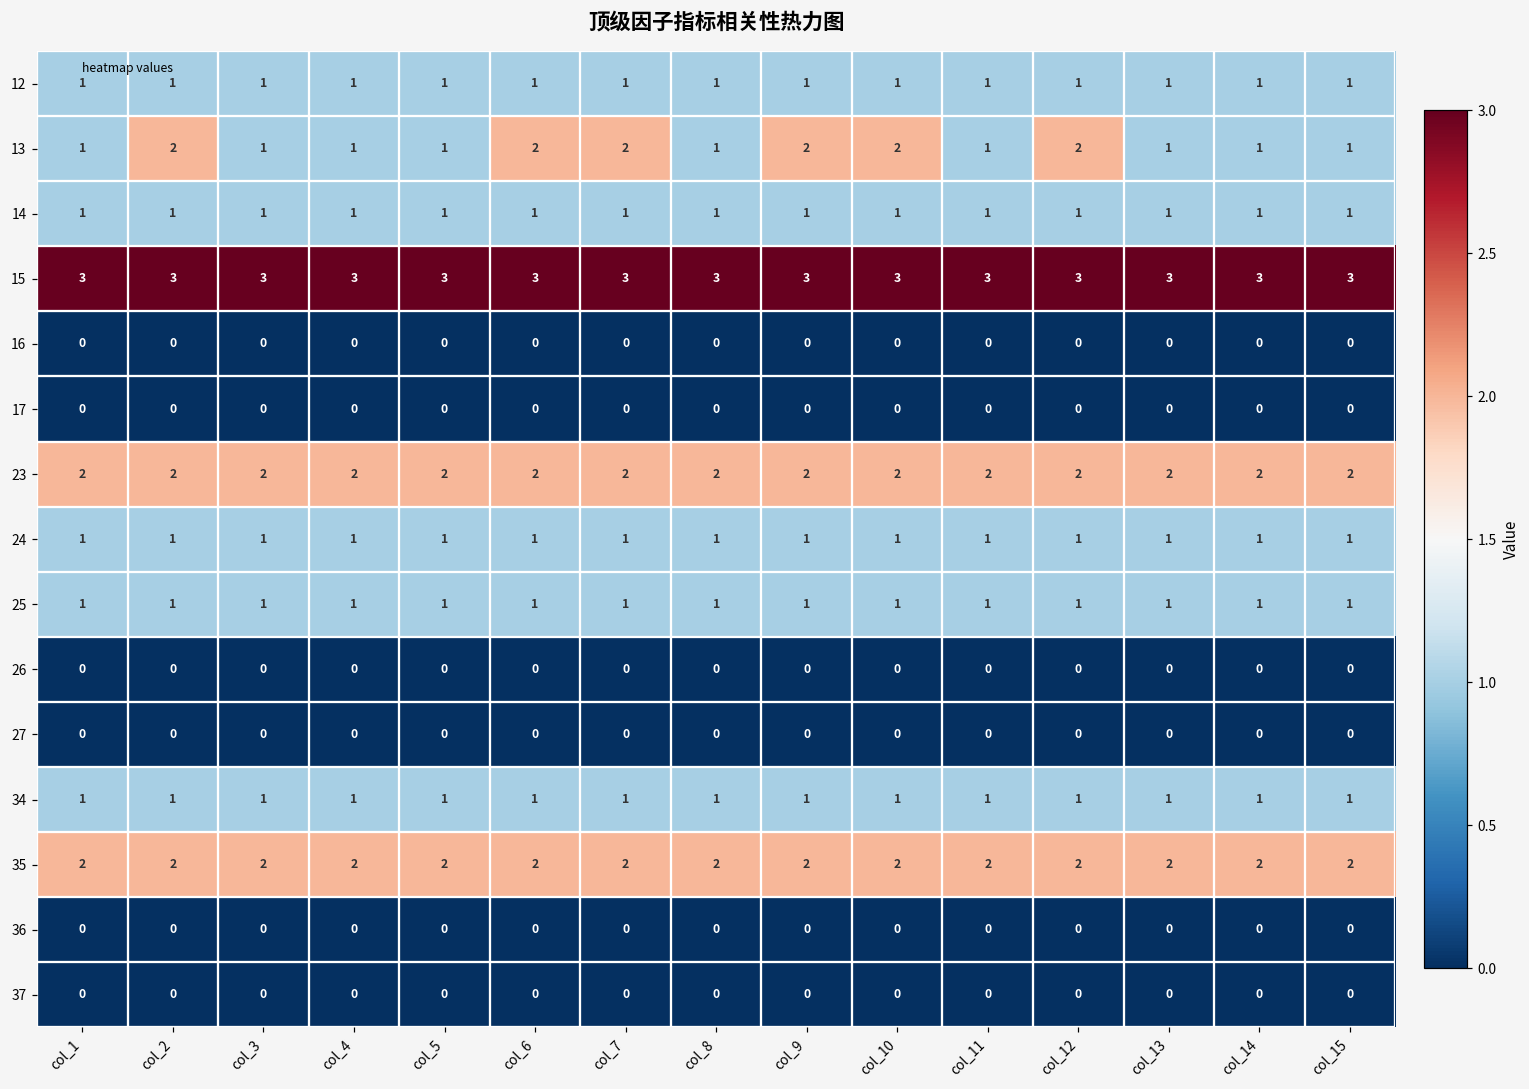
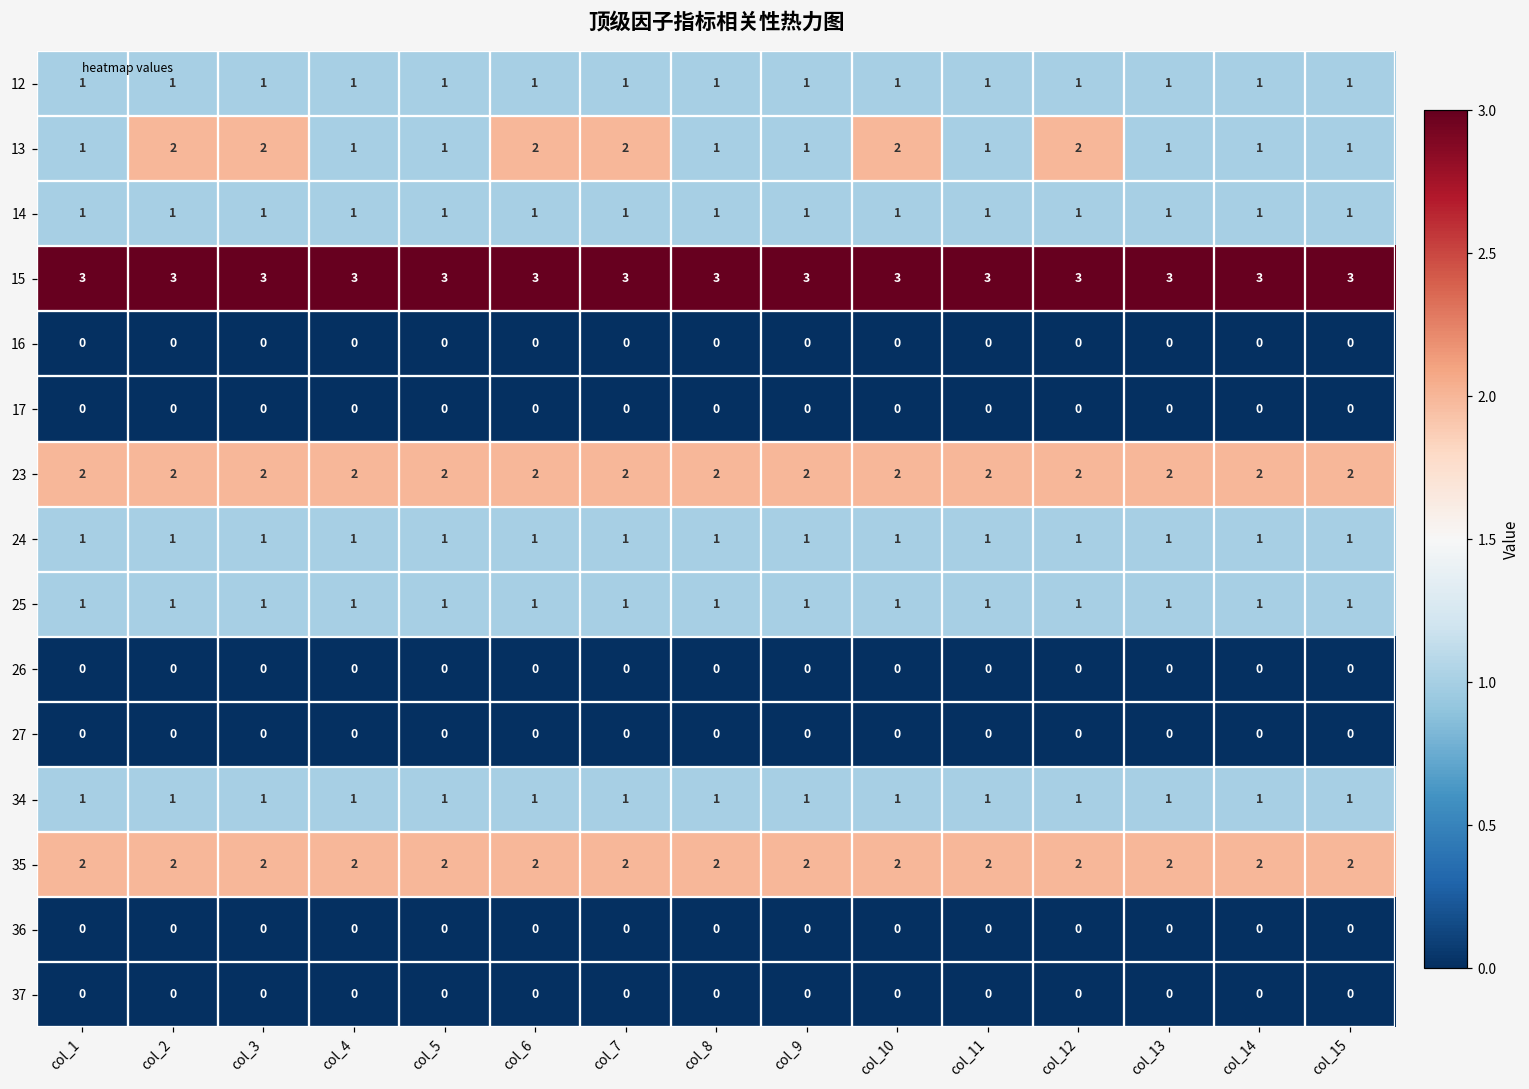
13, col_3: 1 -> 2
13, col_9: 2 -> 1
